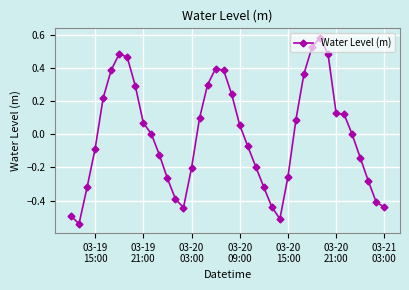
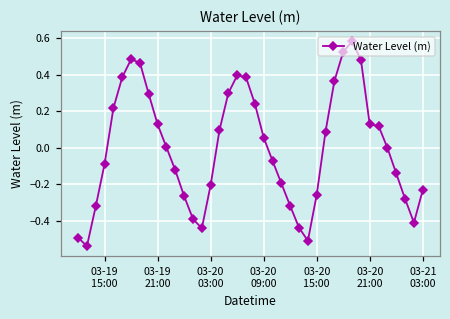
03-19 21:00: 0.07 -> 0.13
03-21 03:00: -0.44 -> -0.23
